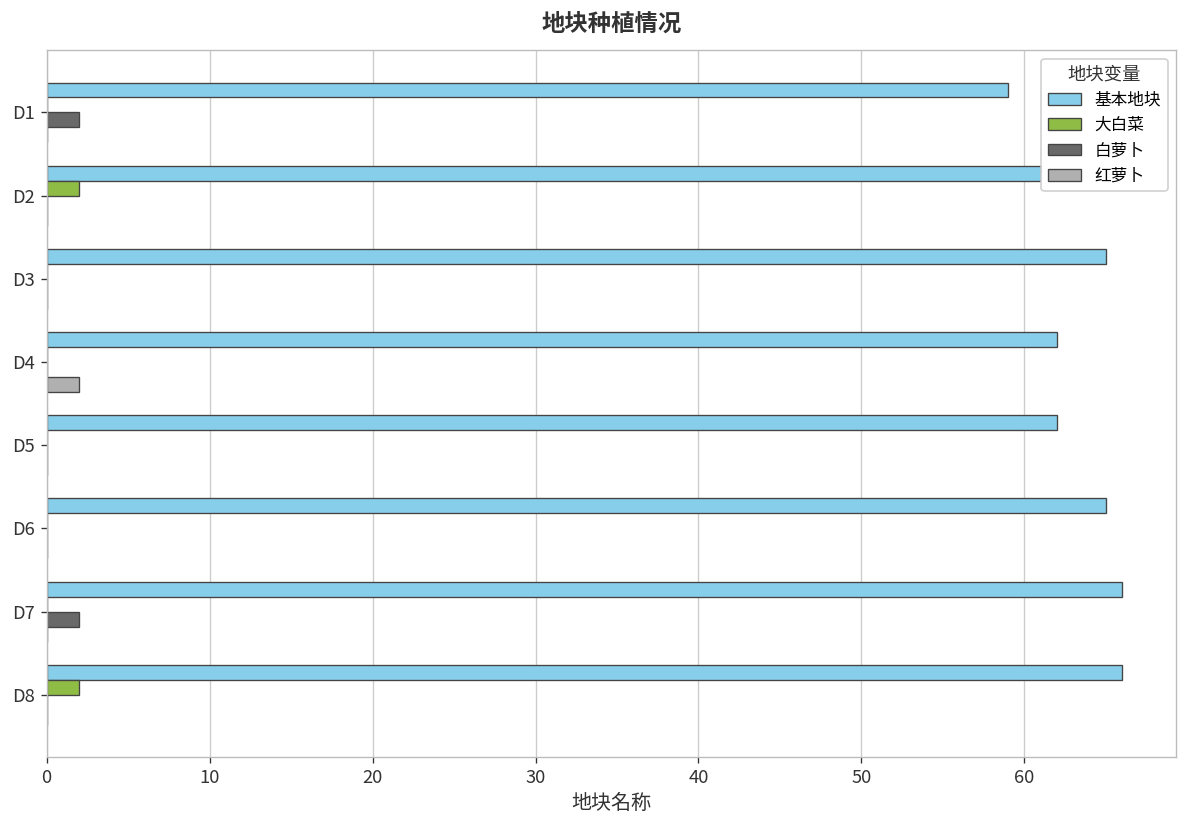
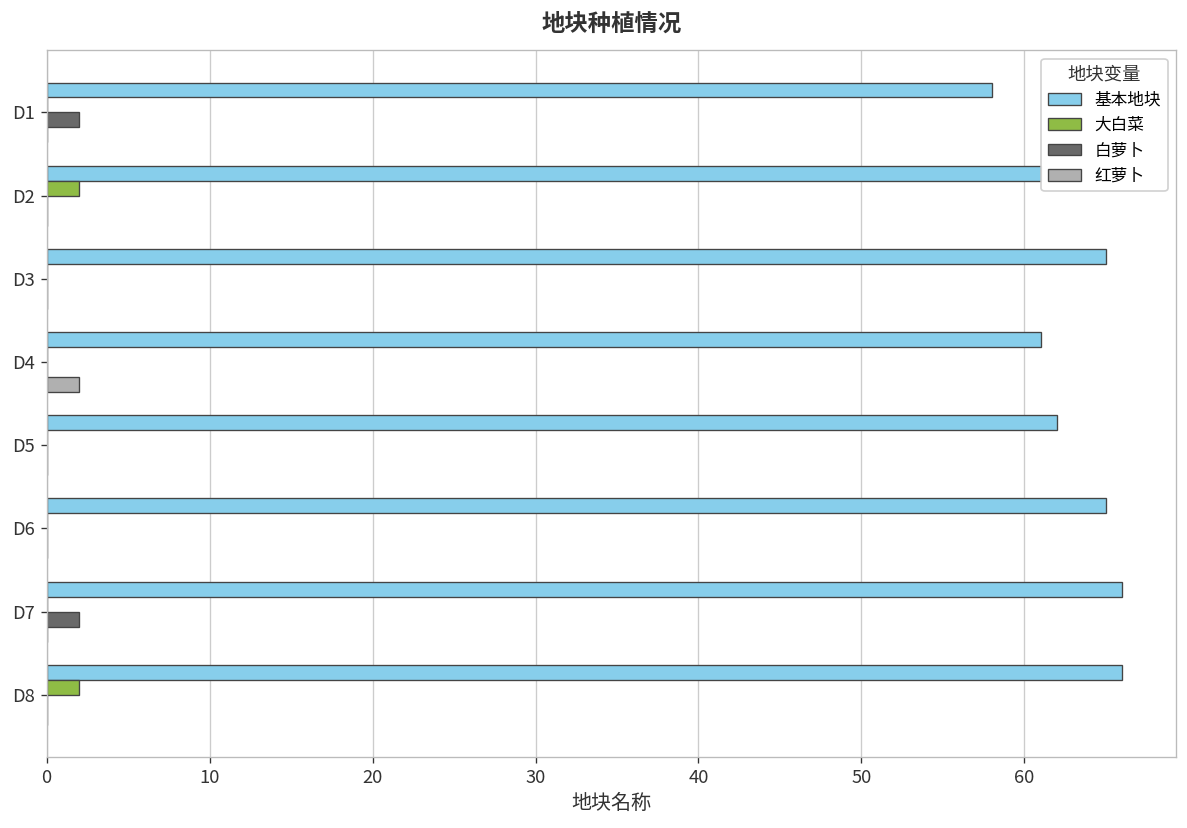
基本地块, D1: 59 -> 58
基本地块, D4: 62 -> 61
